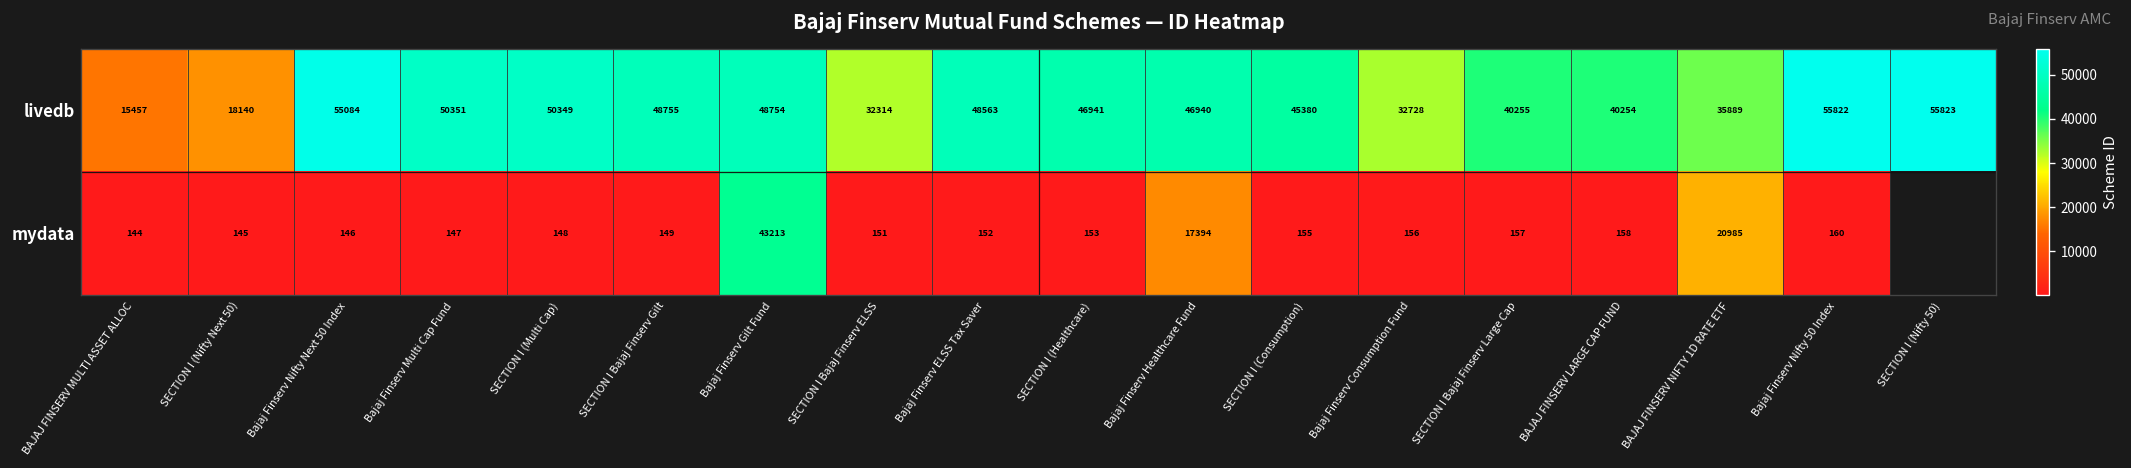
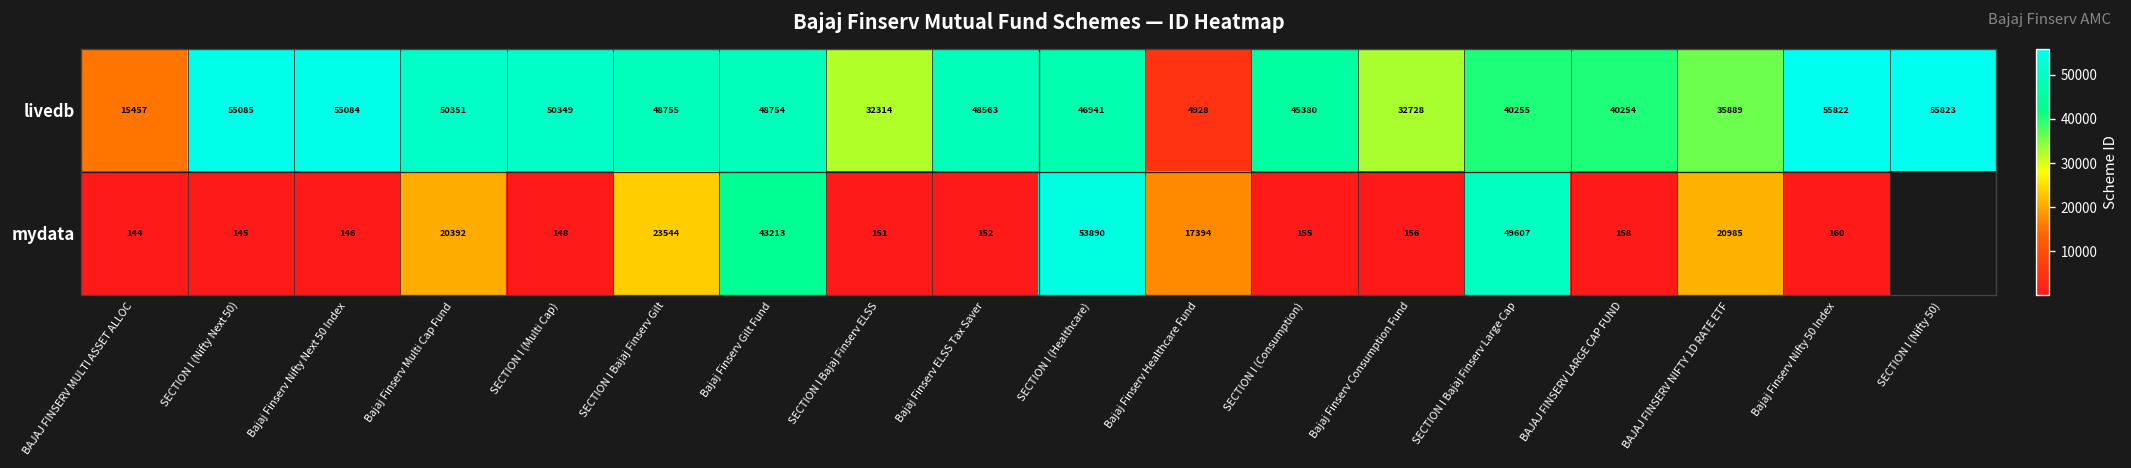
livedb, SECTION I (Nifty Next 50): 18140 -> 55085
livedb, Bajaj Finserv Healthcare Fund: 46940 -> 4928
mydata, Bajaj Finserv Multi Cap Fund: 147 -> 20392
mydata, SECTION I Bajaj Finserv Gilt: 149 -> 23544
mydata, SECTION I (Healthcare): 153 -> 53890
mydata, SECTION I Bajaj Finserv Large Cap: 157 -> 49607
